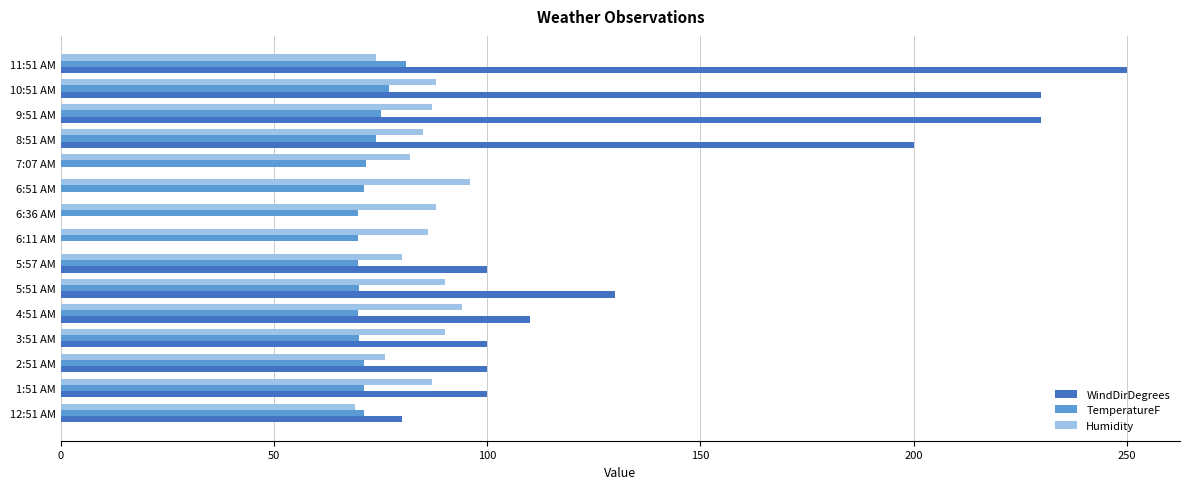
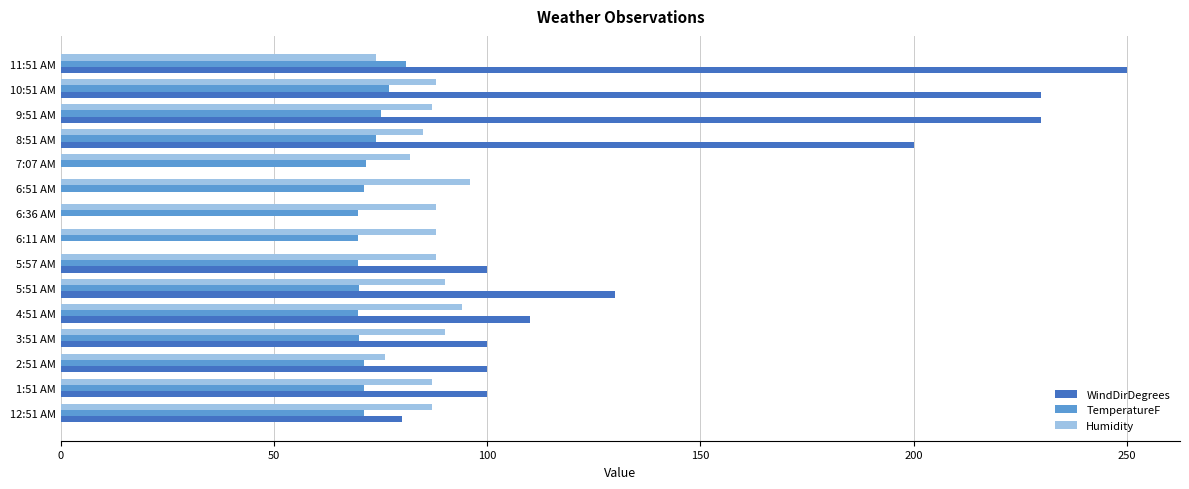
Humidity, 6:11 AM: 86 -> 88
Humidity, 5:57 AM: 80 -> 88
Humidity, 12:51 AM: 69 -> 87
